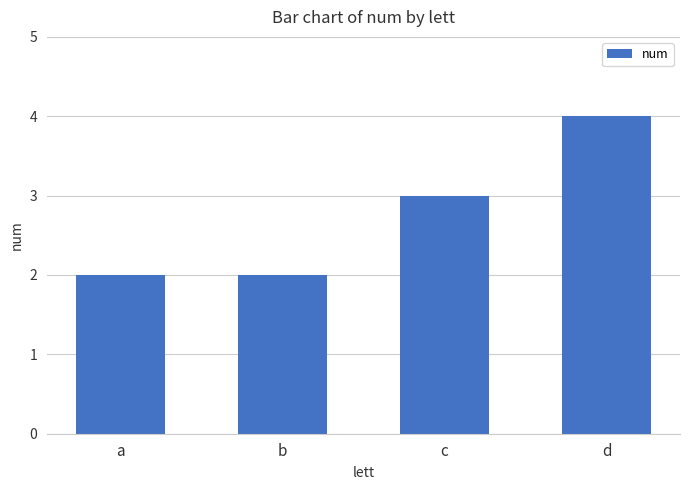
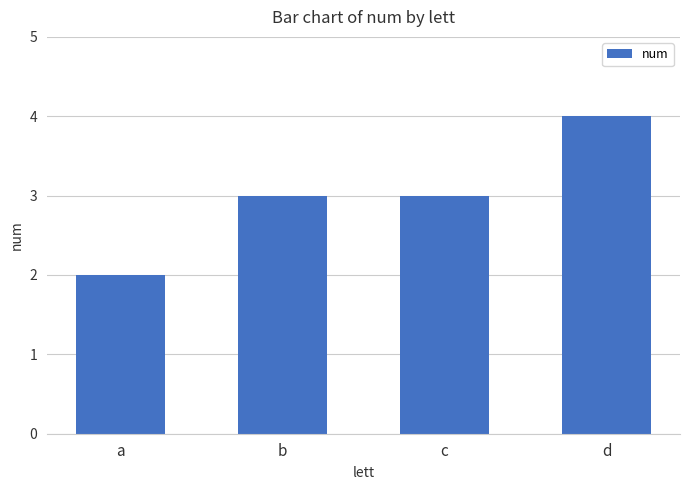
b: 2 -> 3
